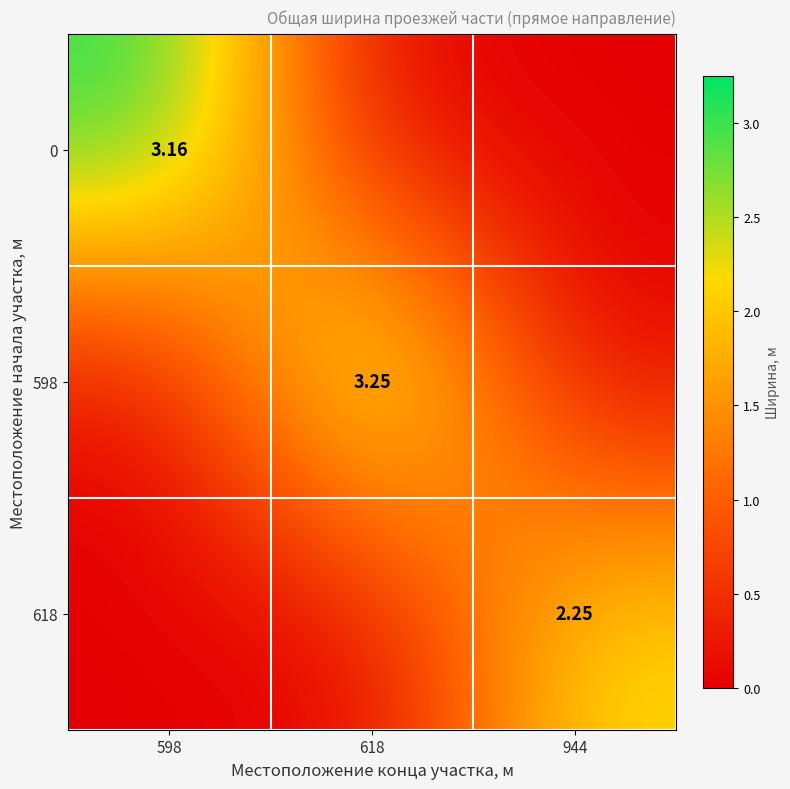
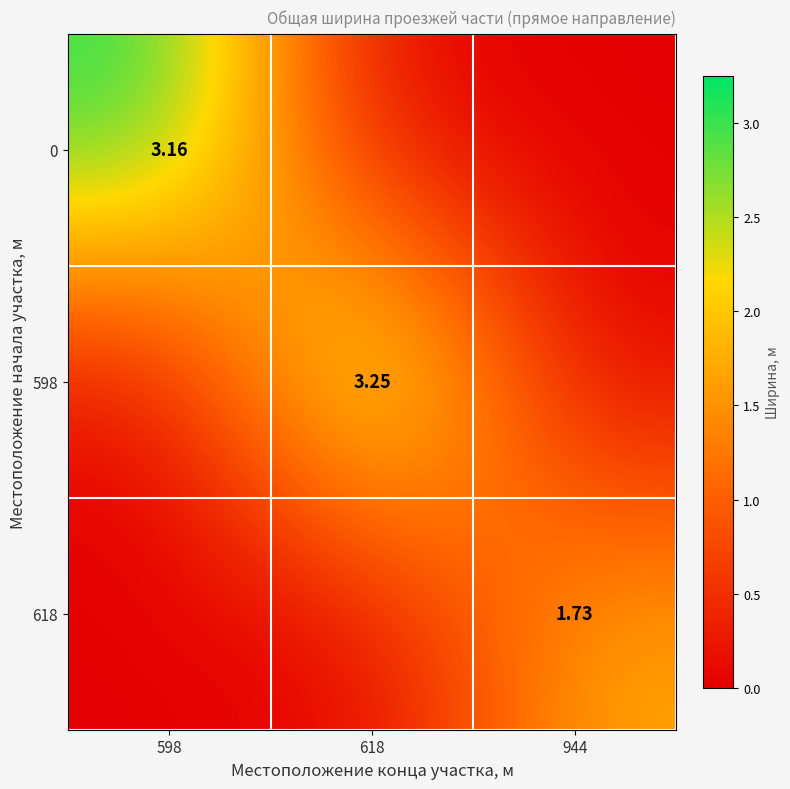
618, 944: 2.25 -> 1.73
